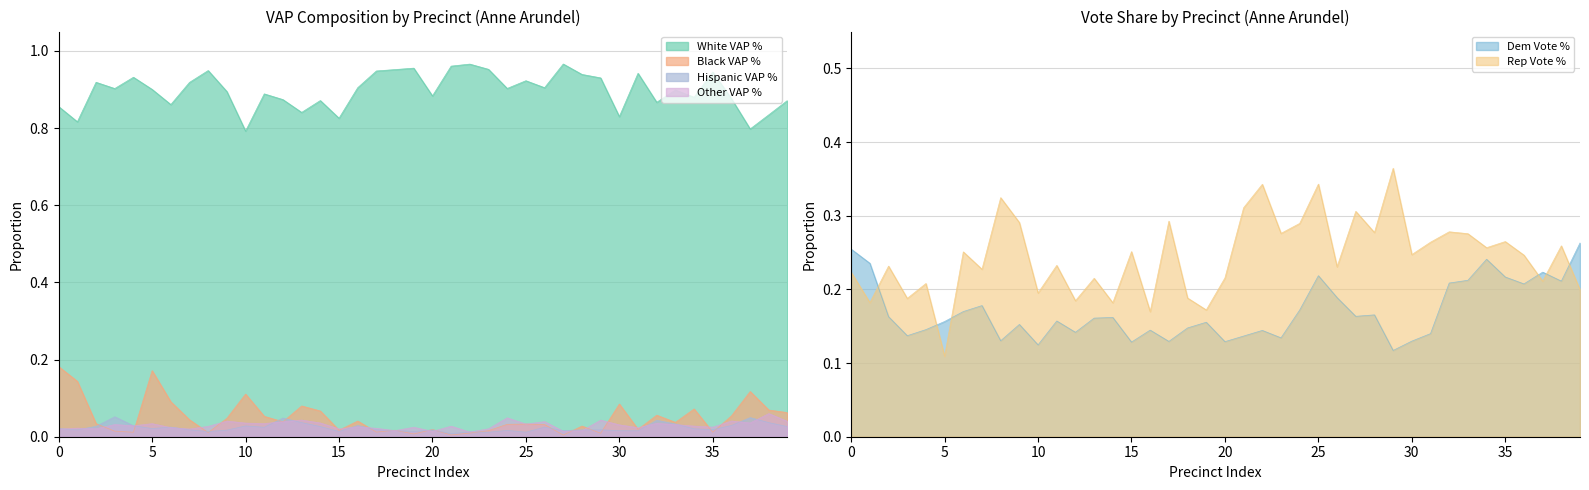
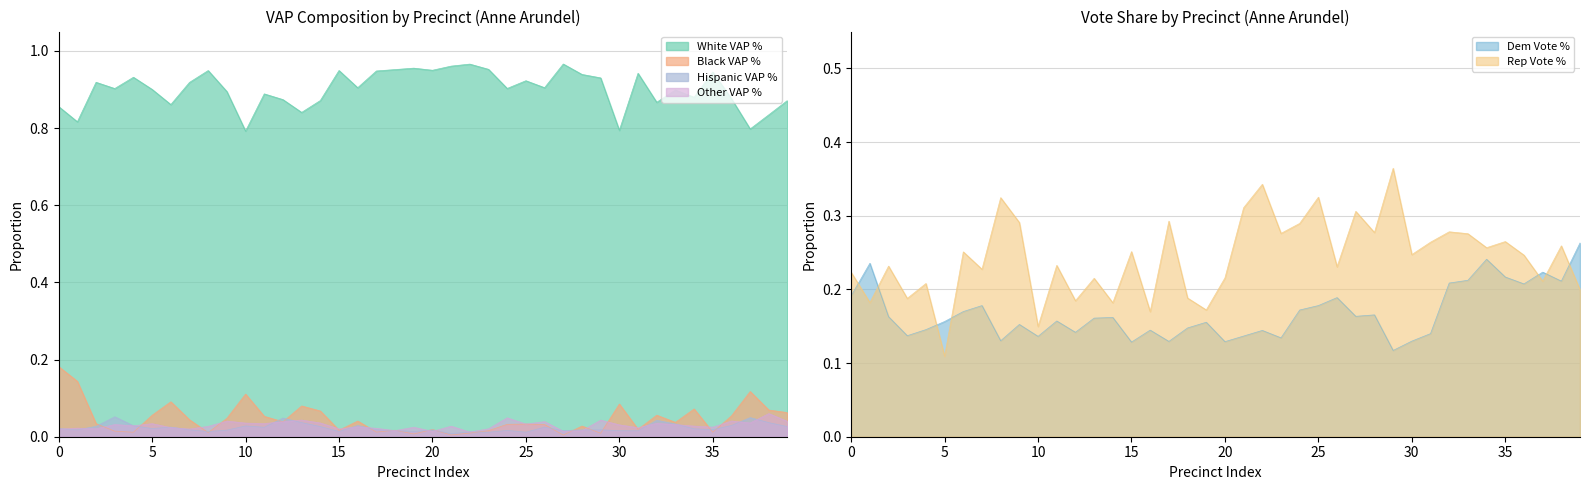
VAP Composition by Precinct (Anne Arundel), Black VAP %, 5: 0.17 -> 0.06
VAP Composition by Precinct (Anne Arundel), White VAP %, 15: 0.83 -> 0.95
VAP Composition by Precinct (Anne Arundel), White VAP %, 20: 0.88 -> 0.95
VAP Composition by Precinct (Anne Arundel), White VAP %, 30: 0.83 -> 0.79
Vote Share by Precinct (Anne Arundel), Dem Vote %, 0: 0.25 -> 0.19
Vote Share by Precinct (Anne Arundel), Dem Vote %, 10: 0.12 -> 0.14
Vote Share by Precinct (Anne Arundel), Rep Vote %, 10: 0.20 -> 0.15
Vote Share by Precinct (Anne Arundel), Dem Vote %, 25: 0.22 -> 0.18
Vote Share by Precinct (Anne Arundel), Rep Vote %, 25: 0.34 -> 0.33
